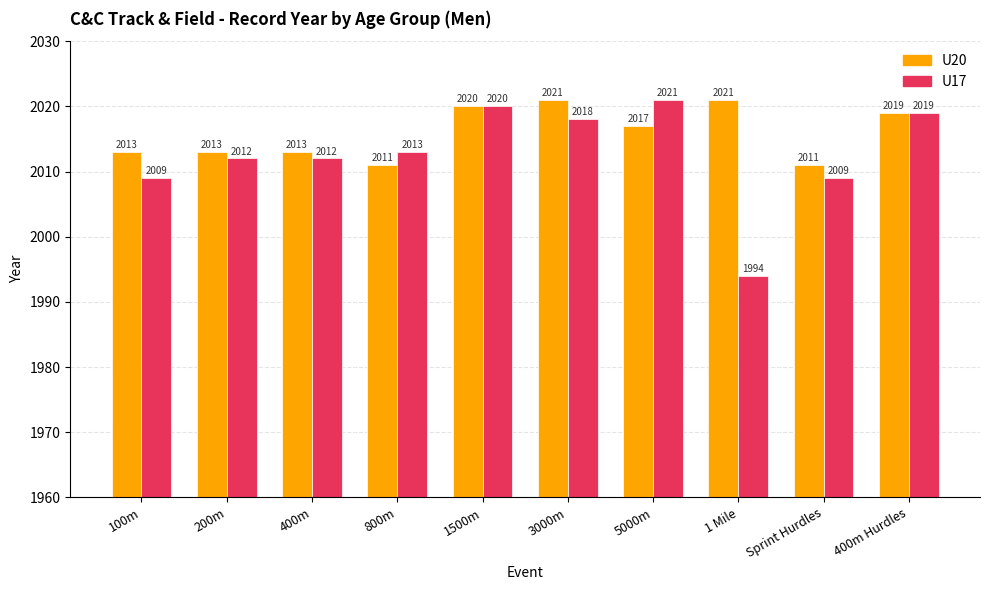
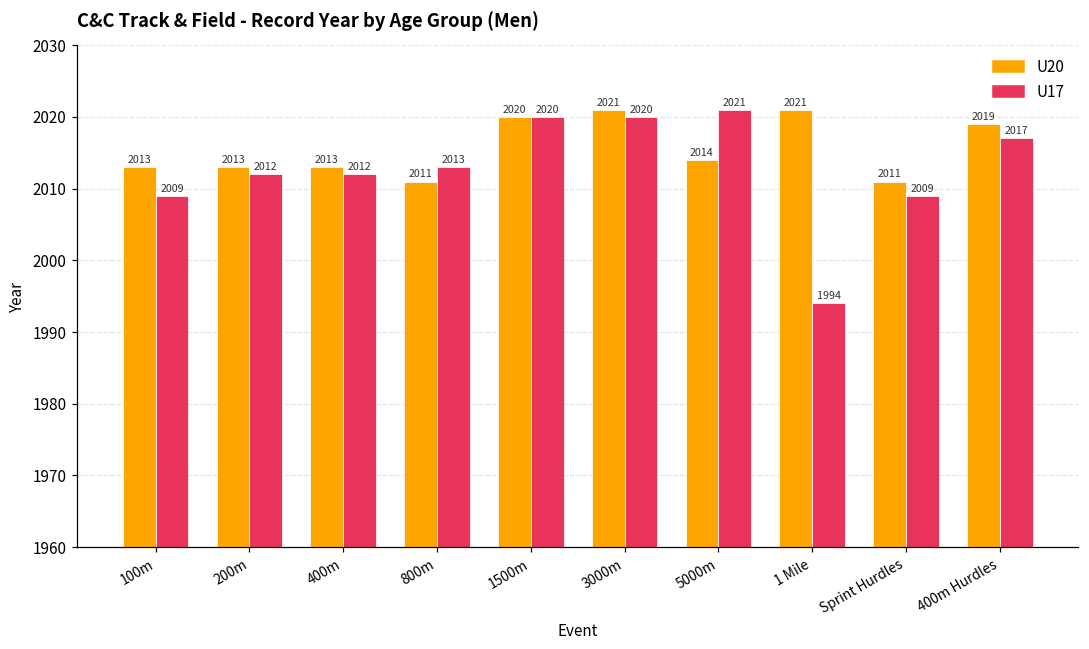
U17, 3000m: 2018 -> 2020
U20, 5000m: 2017 -> 2014
U17, 400m Hurdles: 2019 -> 2017
